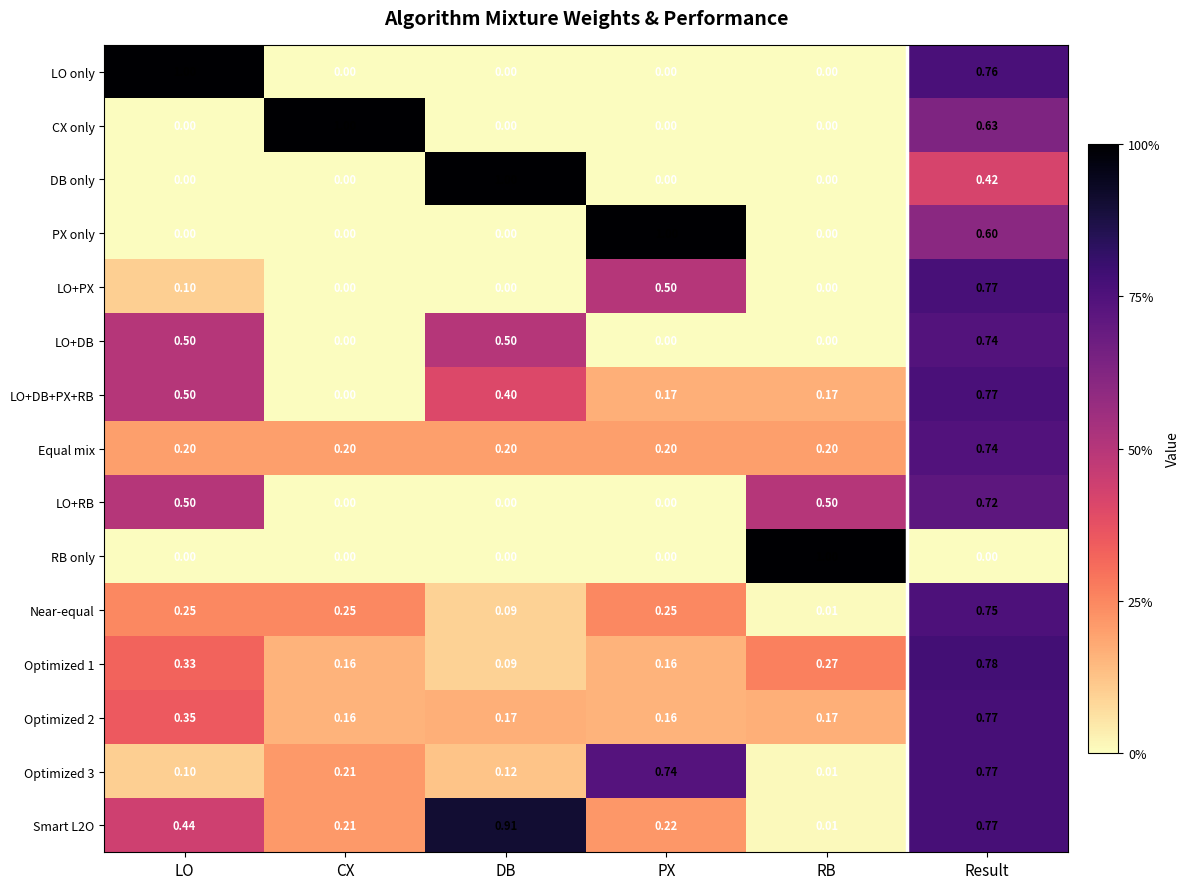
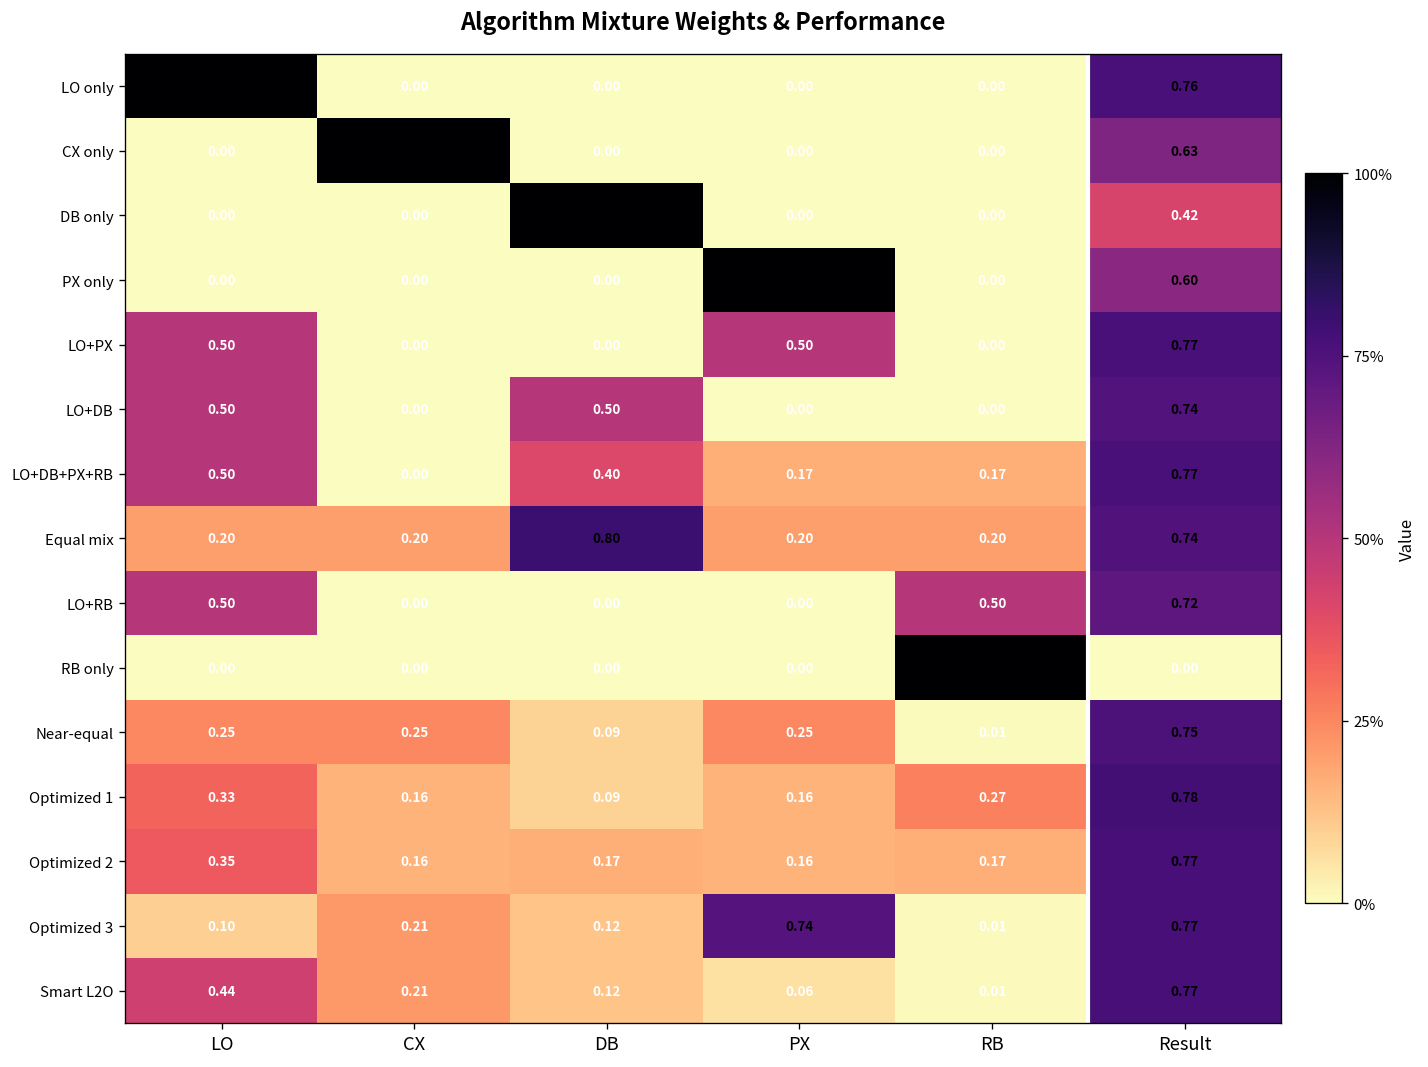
LO+PX, LO: 0.10 -> 0.50
Equal mix, DB: 0.20 -> 0.80
Smart L2O, DB: 0.91 -> 0.12
Smart L2O, PX: 0.22 -> 0.06
